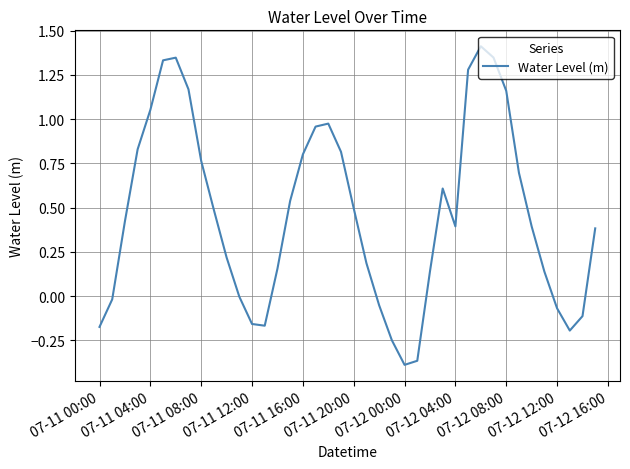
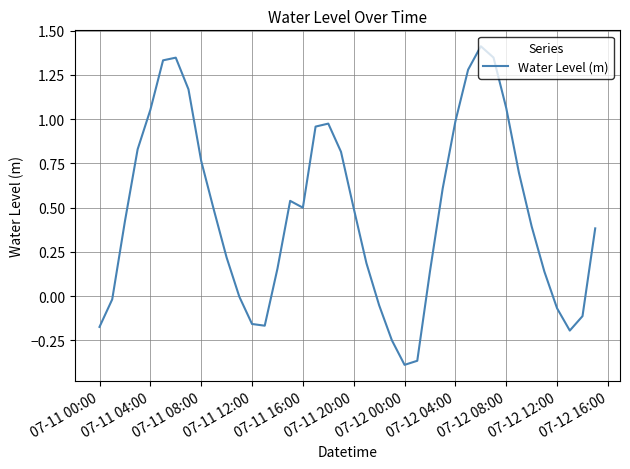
07-11 16:00: 0.80 -> 0.50
07-12 04:00: 0.39 -> 0.99
07-12 08:00: 1.16 -> 1.06
